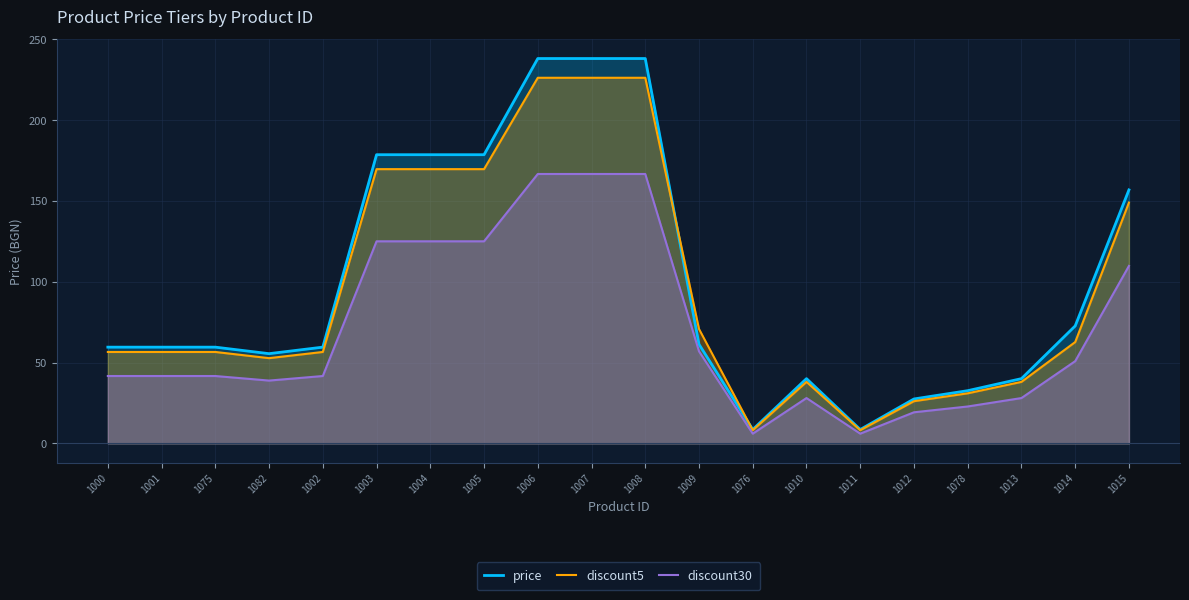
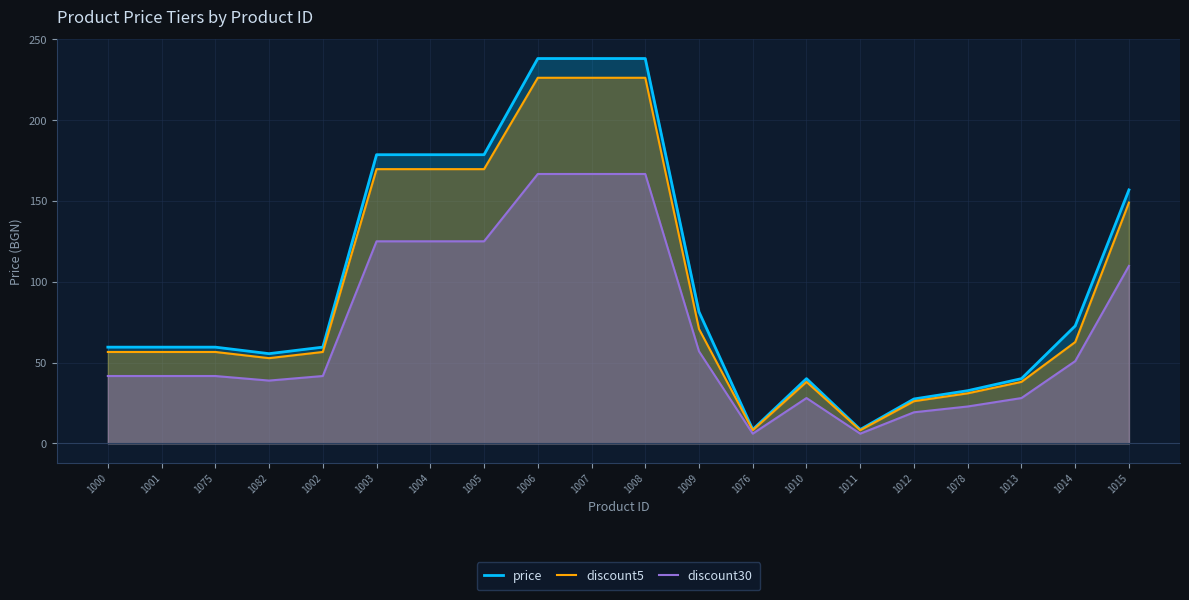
price, 1009: 61 -> 81
